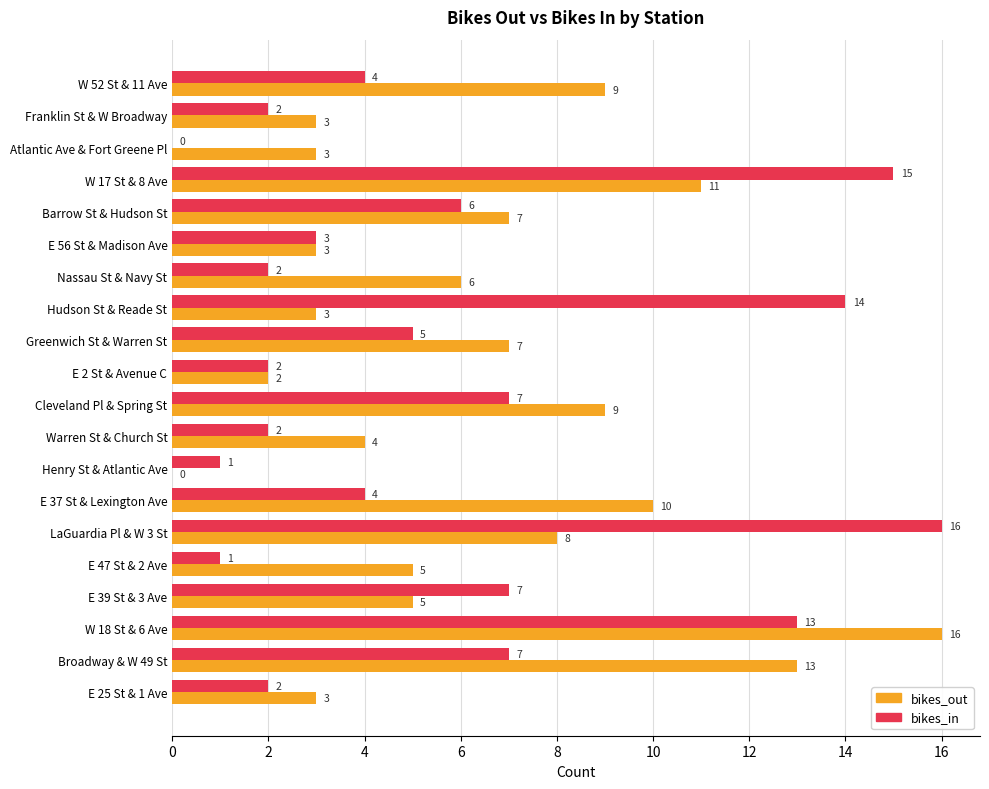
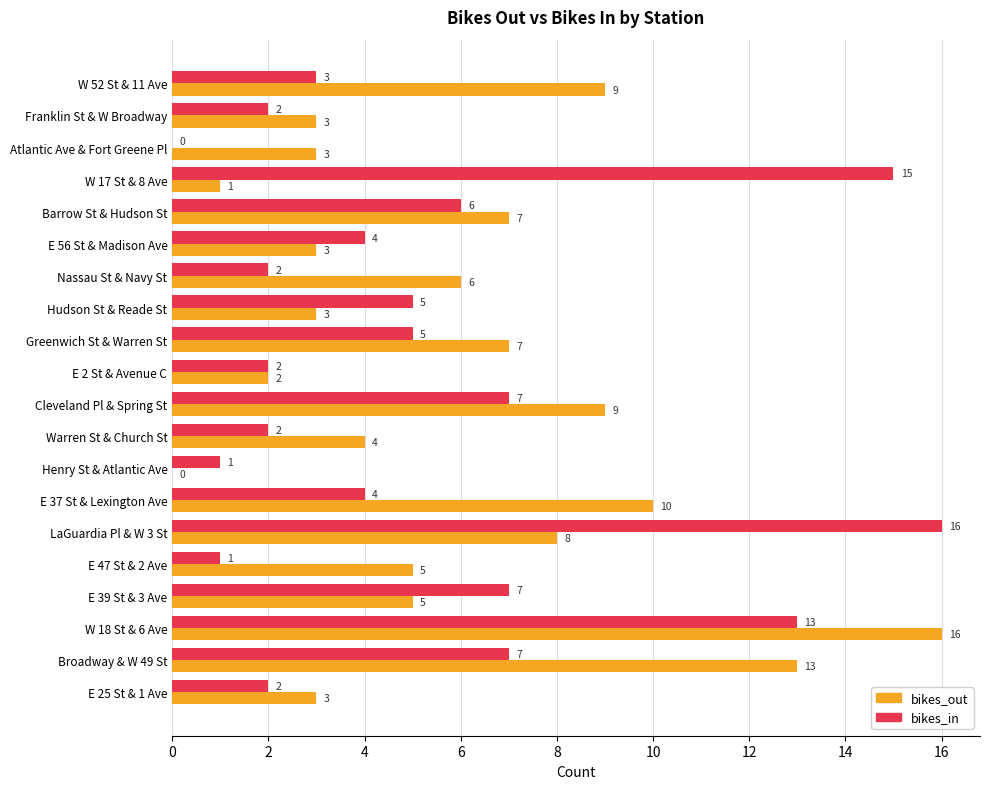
bikes_in, W 52 St & 11 Ave: 4 -> 3
bikes_out, W 17 St & 8 Ave: 11 -> 1
bikes_in, E 56 St & Madison Ave: 3 -> 4
bikes_in, Hudson St & Reade St: 14 -> 5
